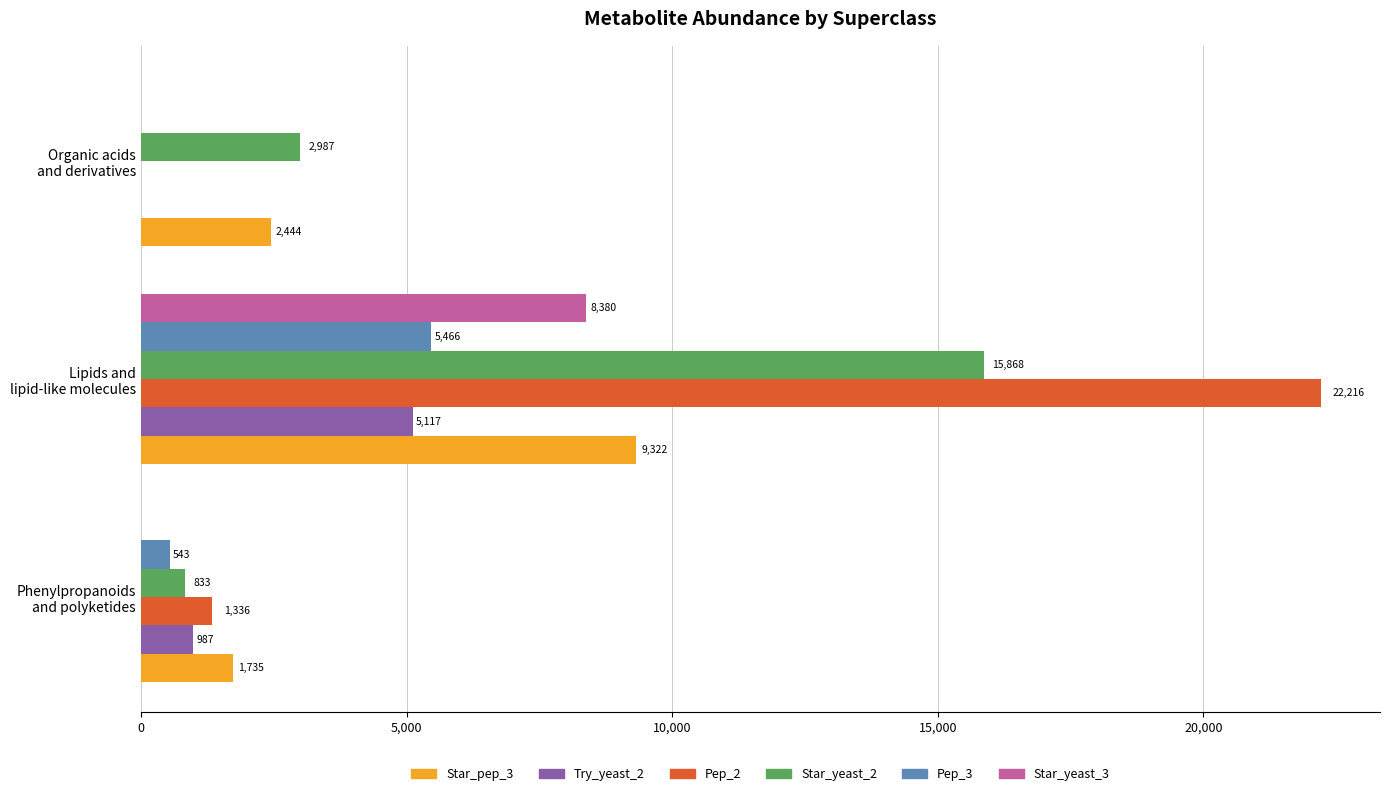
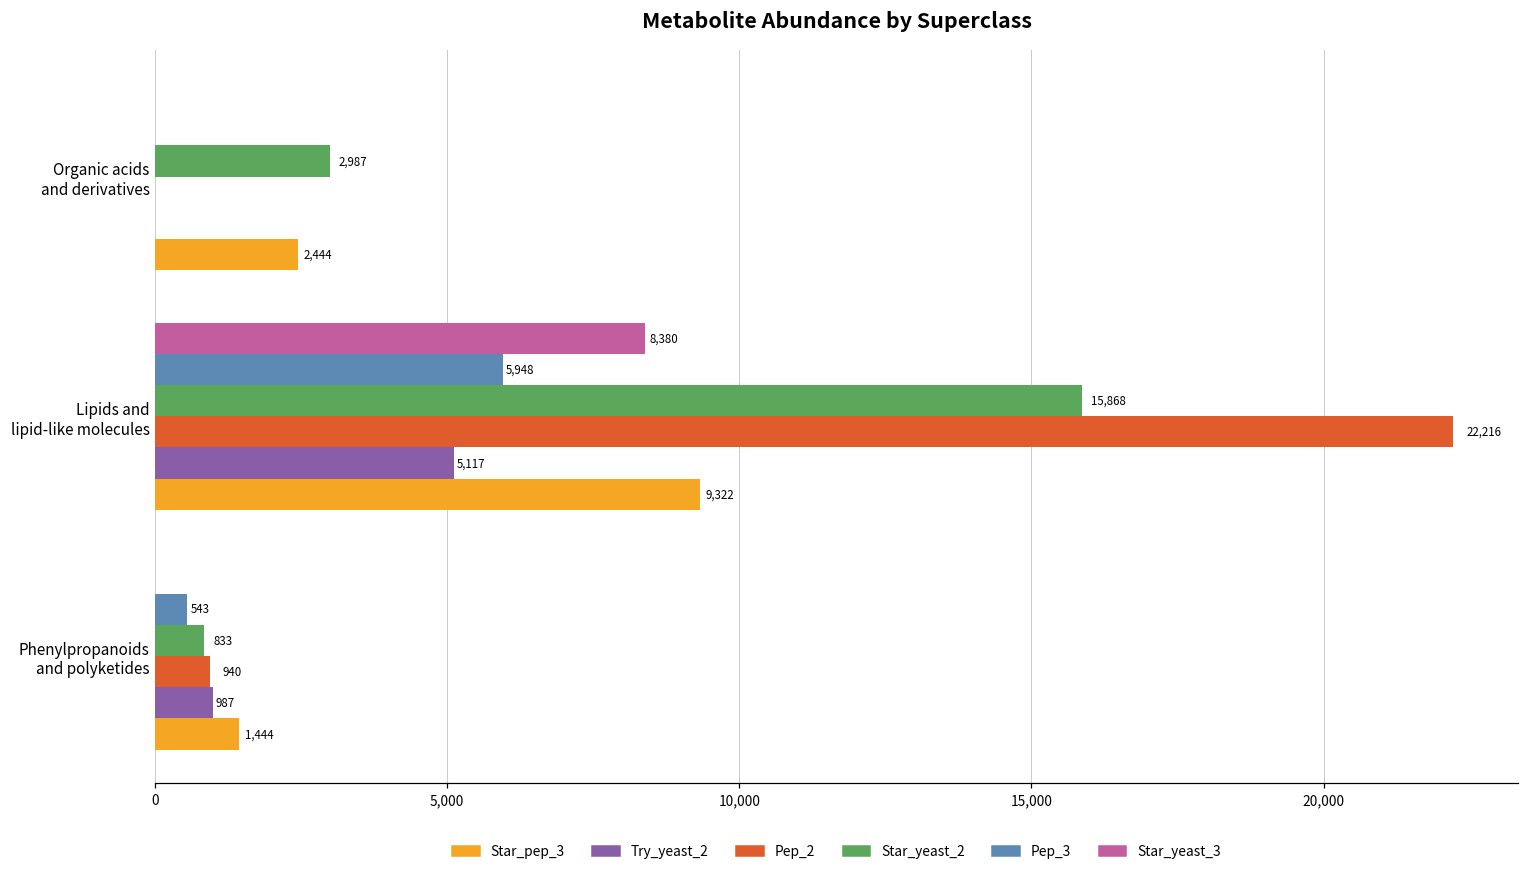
Pep_3, Lipids and lipid-like molecules: 5,466 -> 5,948
Pep_2, Phenylpropanoids and polyketides: 1,336 -> 940
Star_pep_3, Phenylpropanoids and polyketides: 1,735 -> 1,444
